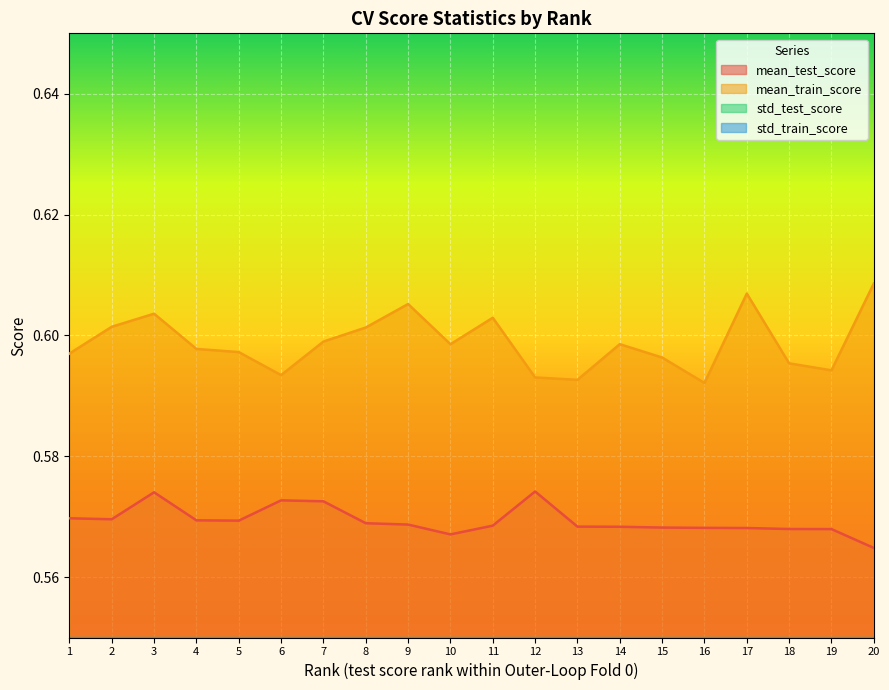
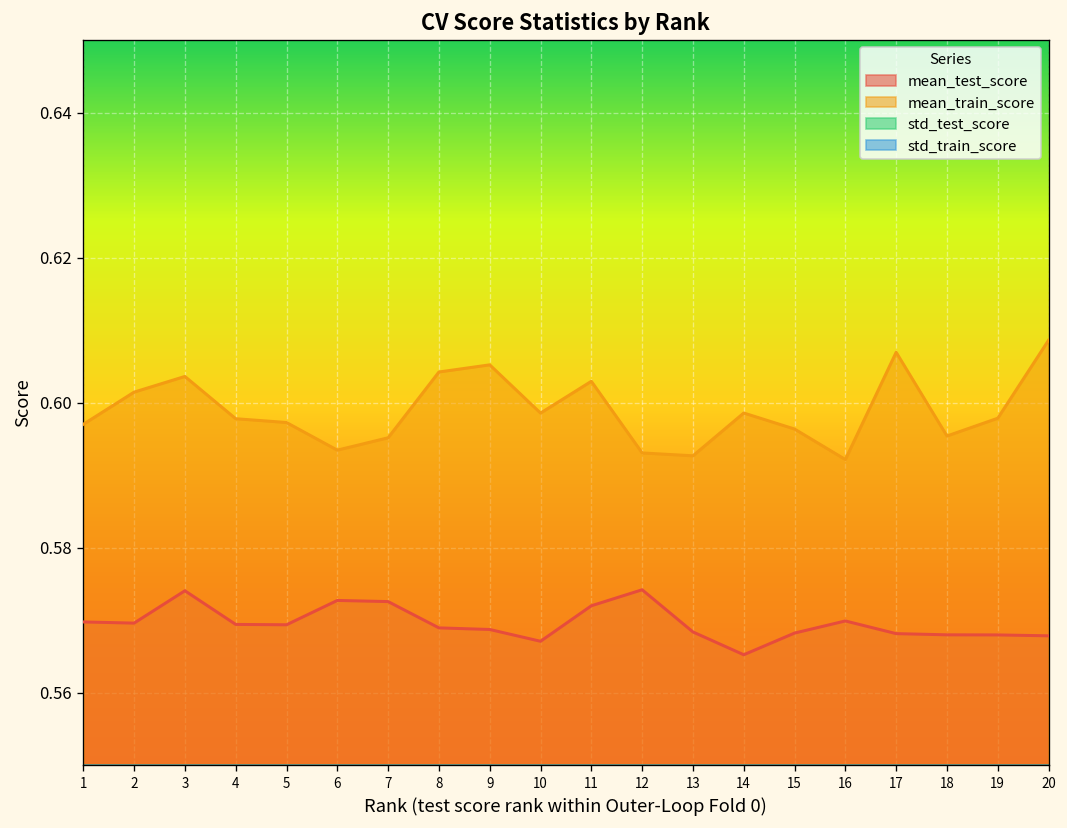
mean_train_score, 7: 0.599 -> 0.595
mean_train_score, 8: 0.601 -> 0.604
mean_test_score, 11: 0.569 -> 0.572
mean_test_score, 14: 0.568 -> 0.565
mean_test_score, 16: 0.568 -> 0.570
mean_train_score, 19: 0.594 -> 0.598
mean_test_score, 20: 0.565 -> 0.568
